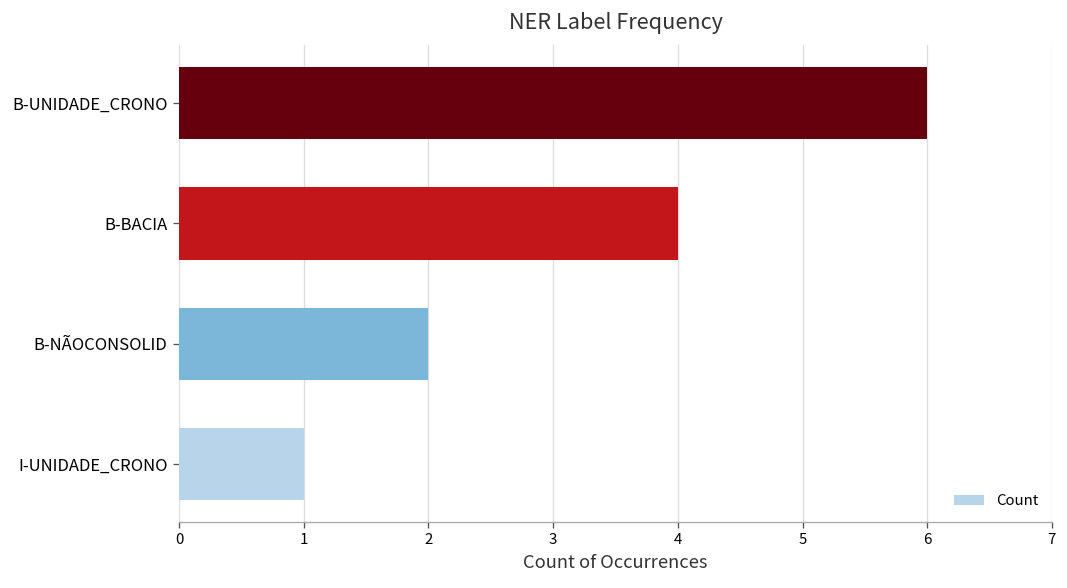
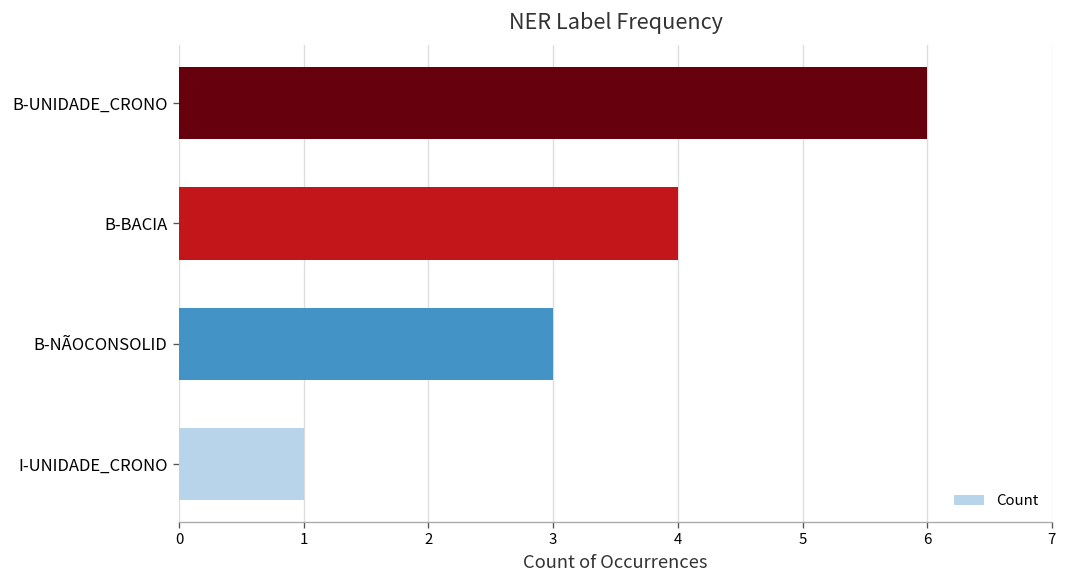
B-NÃOCONSOLID: 2 -> 3
